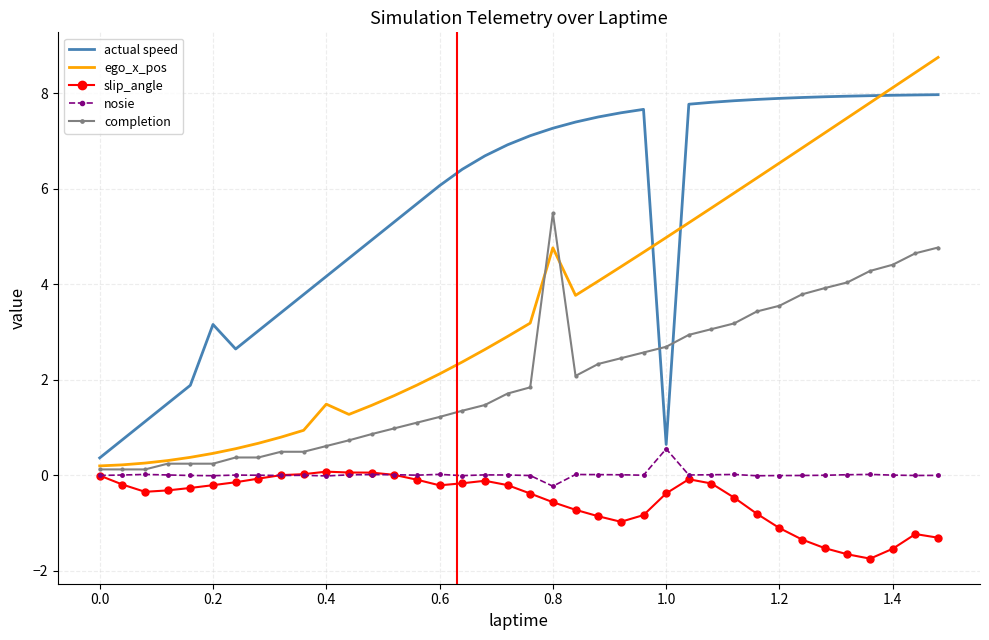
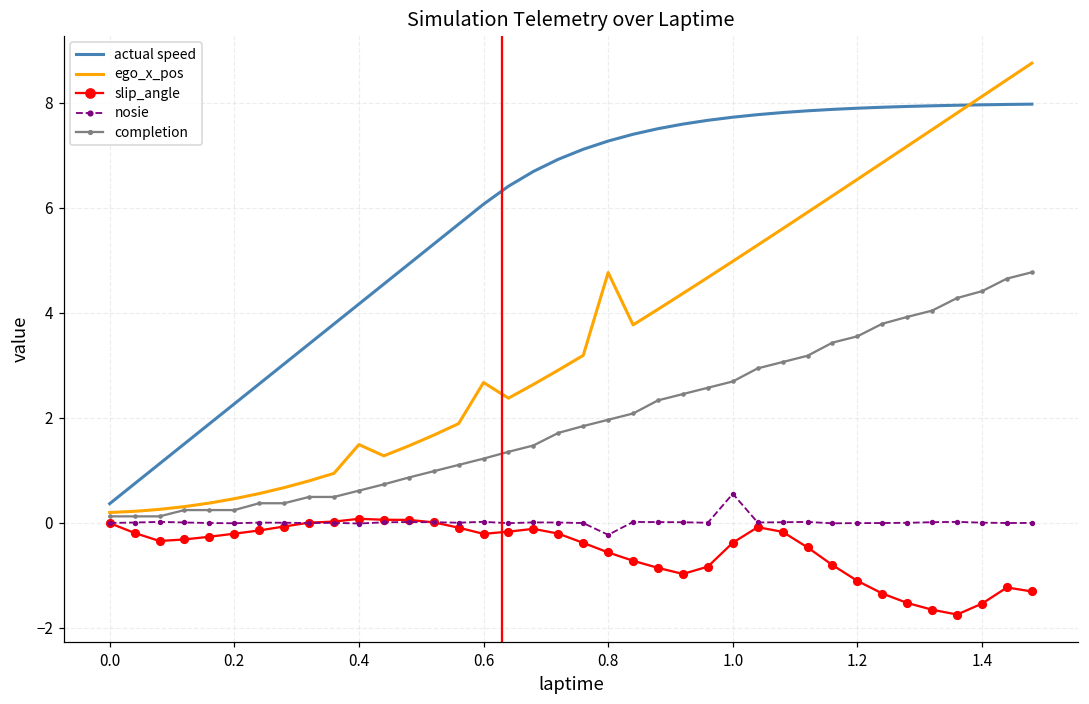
actual speed, 0.2: 3.2 -> 2.3
ego_x_pos, 0.6: 2.1 -> 2.7
completion, 0.8: 5.5 -> 2.0
actual speed, 1.0: 0.6 -> 7.7
